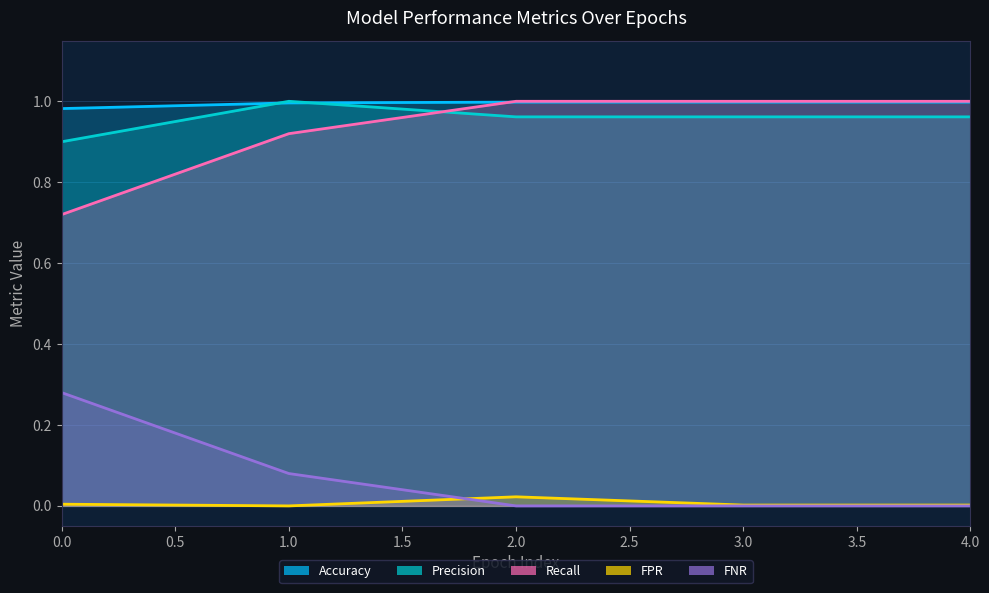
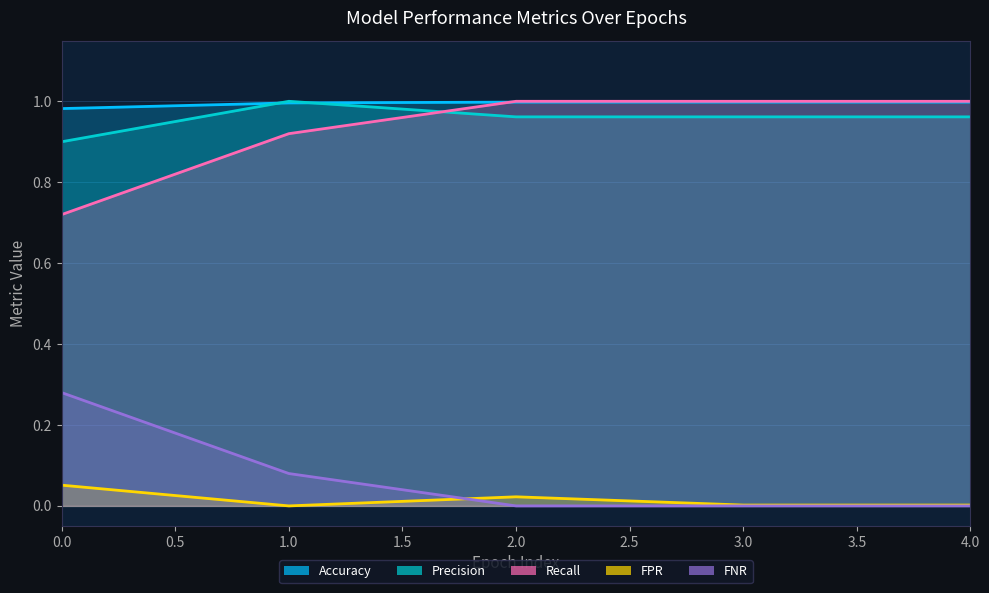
FPR, 0.0: 0.00 -> 0.05
